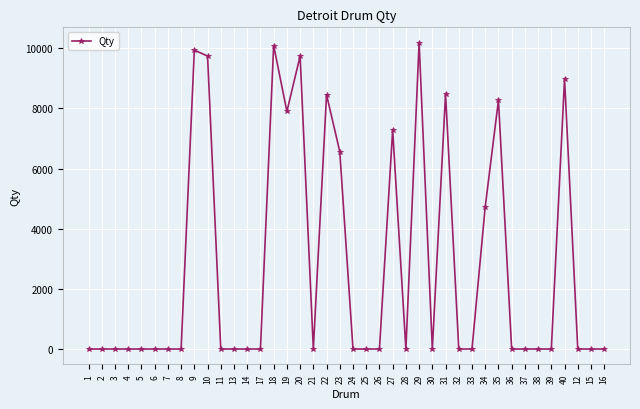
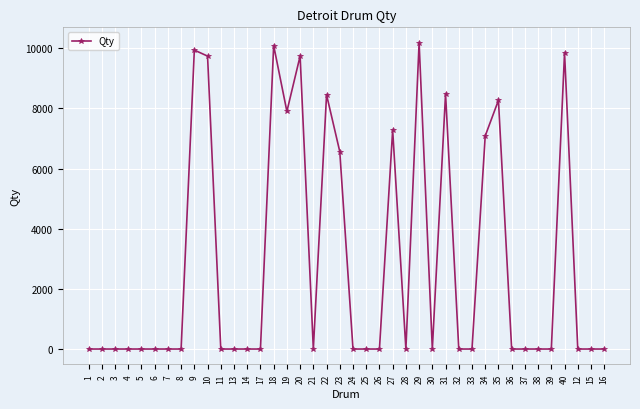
34: 4700 -> 7100
40: 9000 -> 9900
